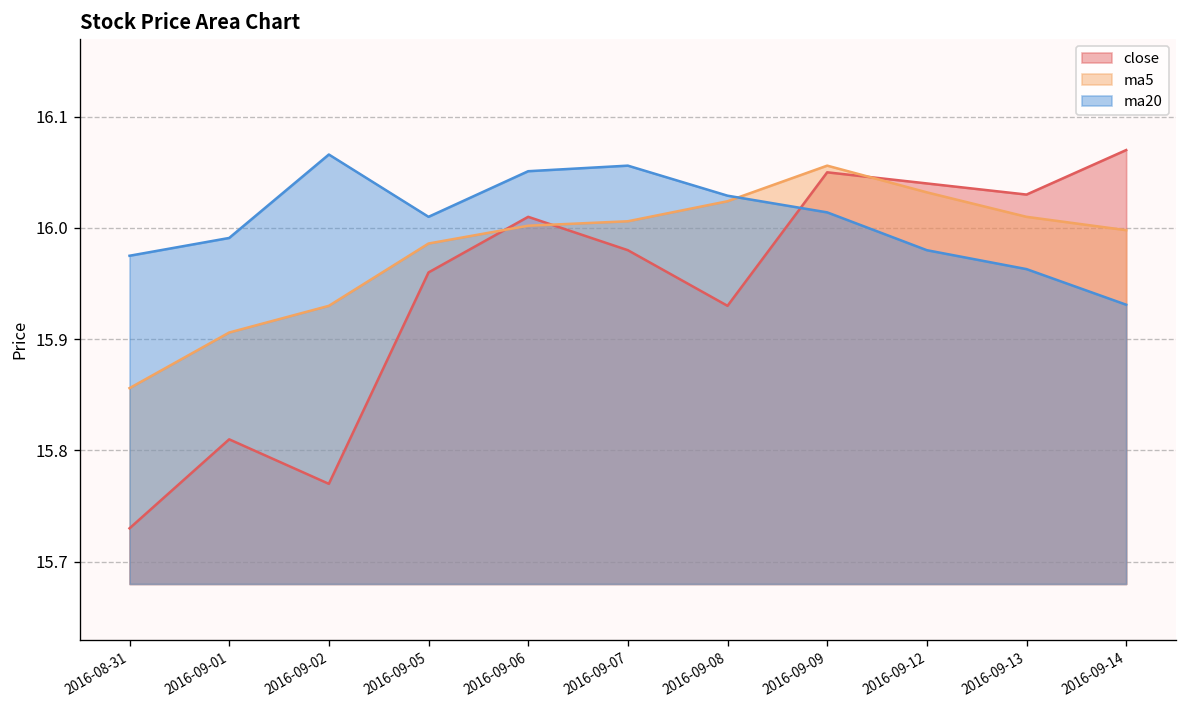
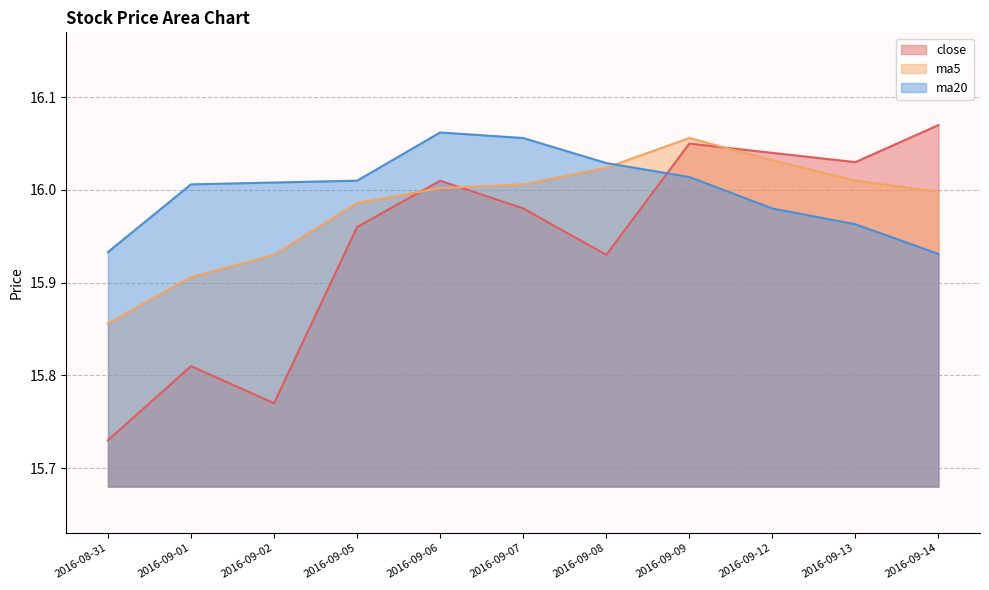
ma20, 2016-08-31: 15.98 -> 15.93
ma20, 2016-09-01: 15.99 -> 16.01
ma20, 2016-09-02: 16.07 -> 16.01
ma20, 2016-09-06: 16.05 -> 16.06
